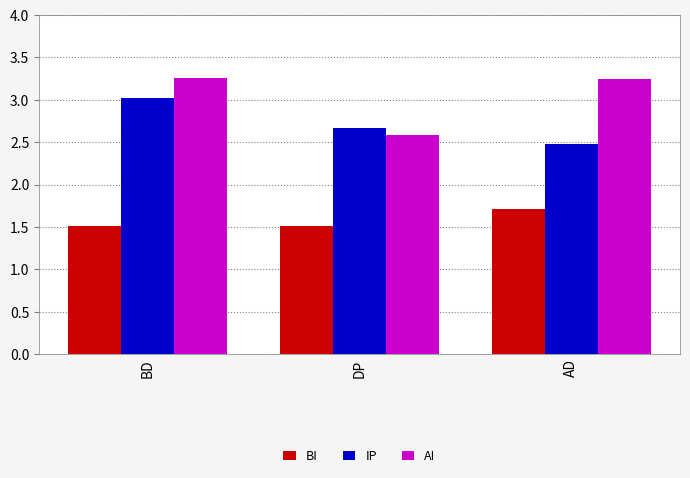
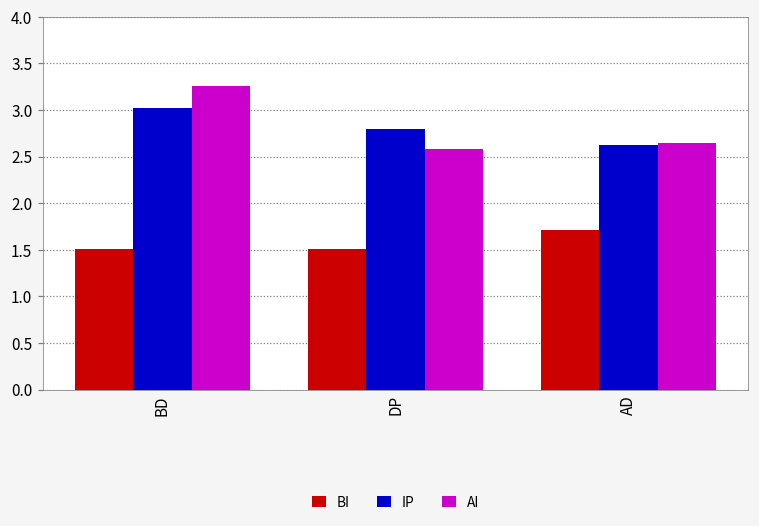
IP, DP: 2.7 -> 2.8
IP, AD: 2.5 -> 2.6
AI, AD: 3.2 -> 2.6
